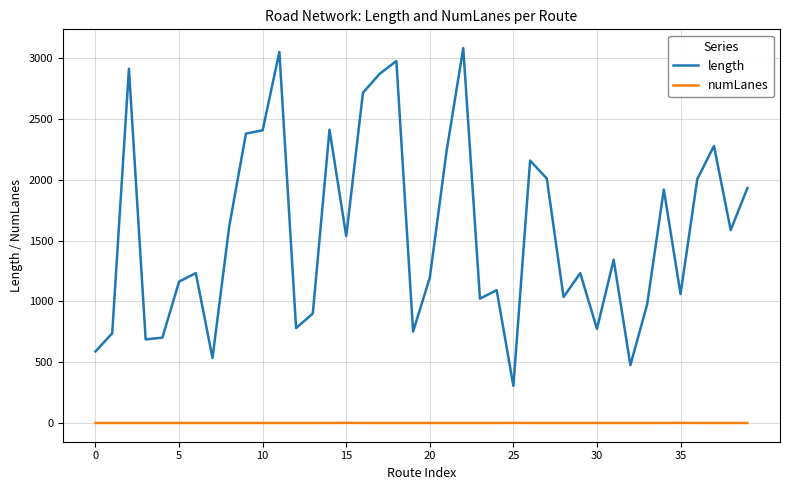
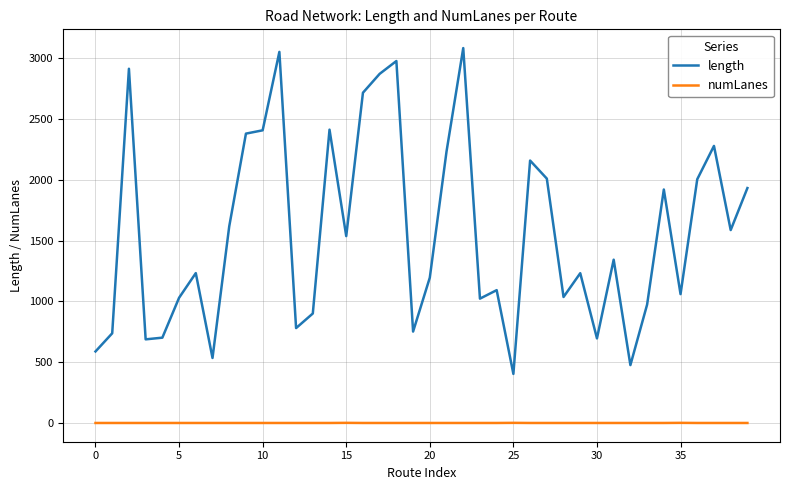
length, 5: 1160 -> 1030
length, 25: 310 -> 400
length, 30: 770 -> 700
